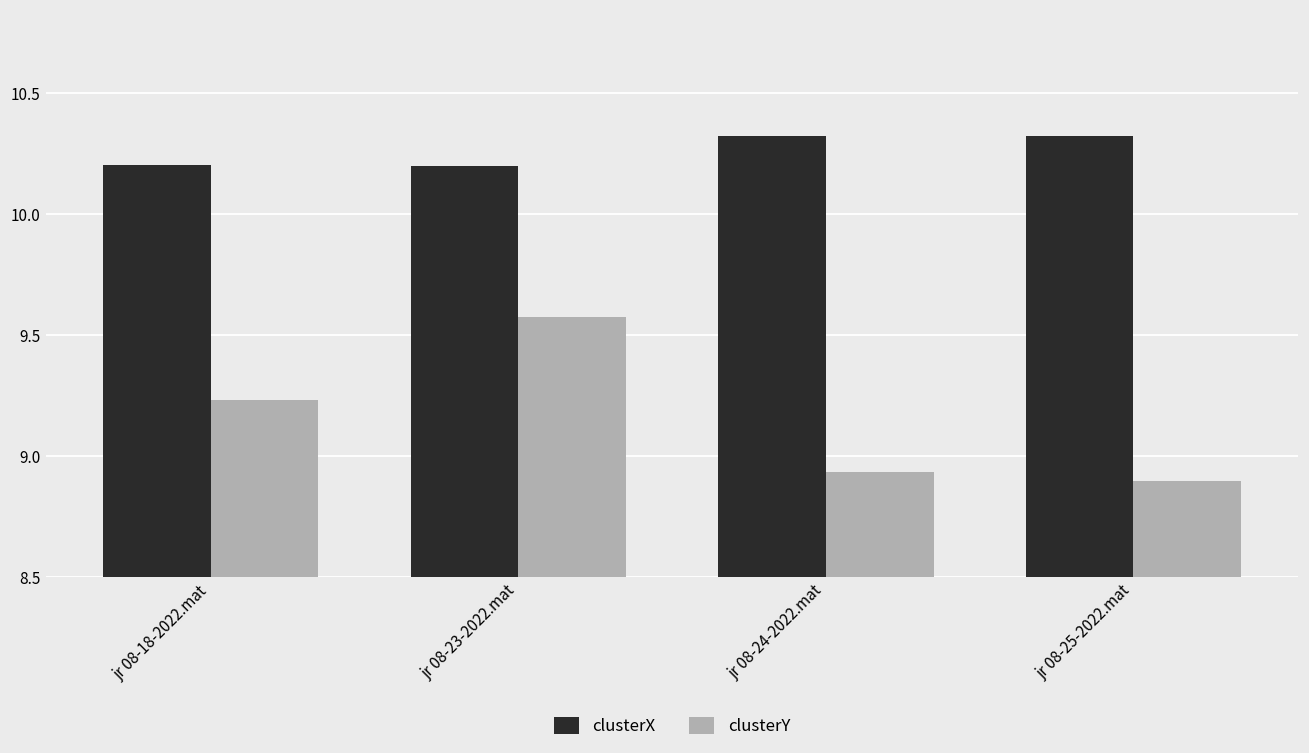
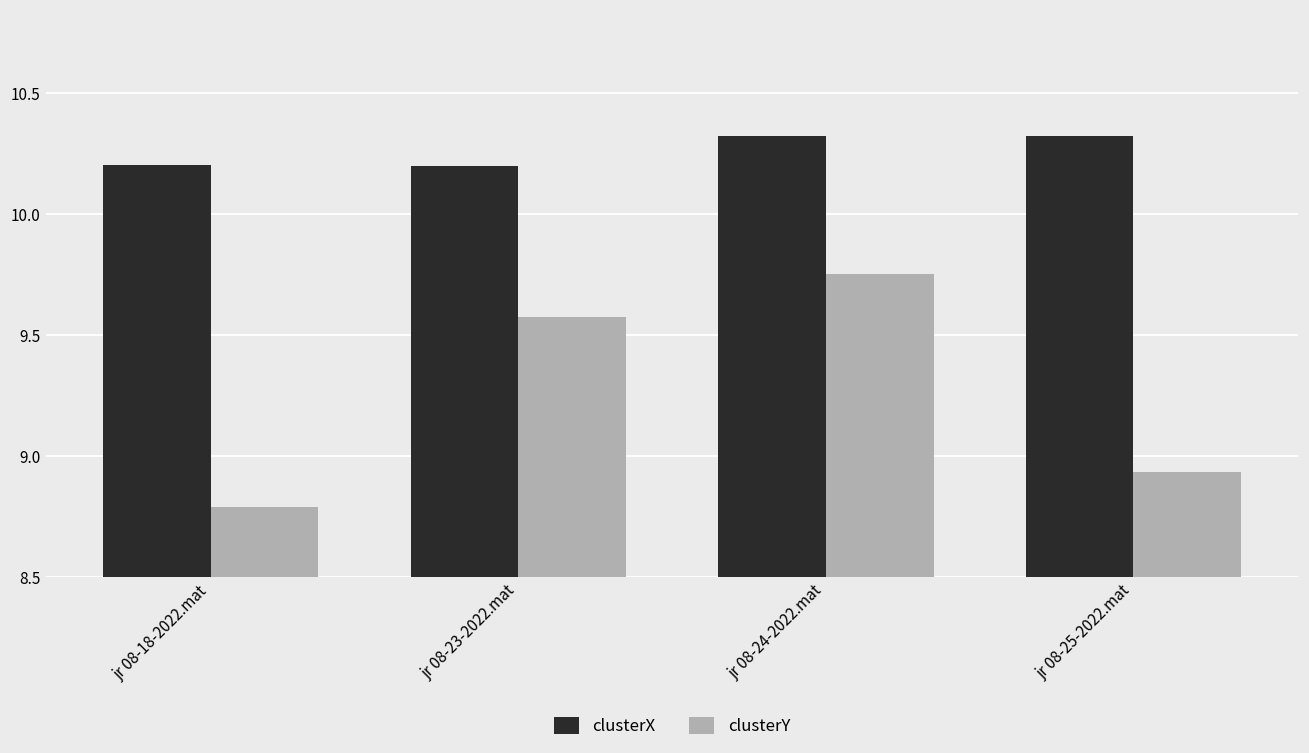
clusterY, jr 08-18-2022.mat: 9.23 -> 8.79
clusterY, jr 08-24-2022.mat: 8.93 -> 9.75
clusterY, jr 08-25-2022.mat: 8.90 -> 8.93
